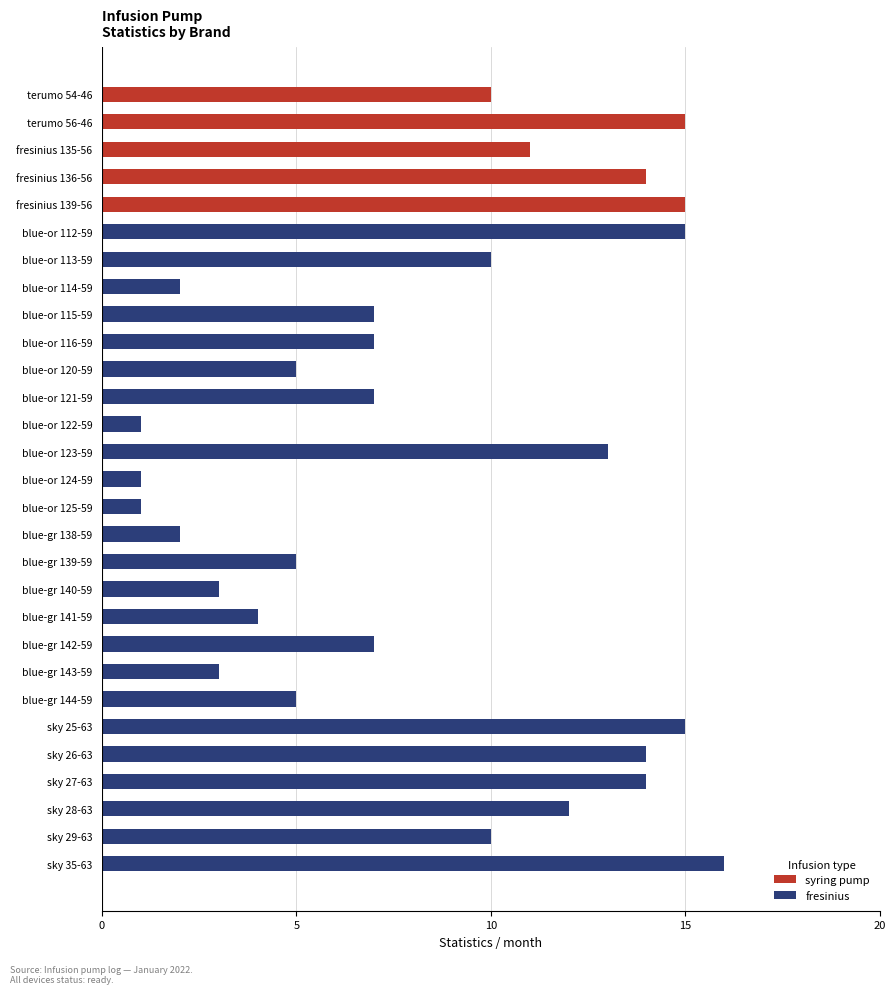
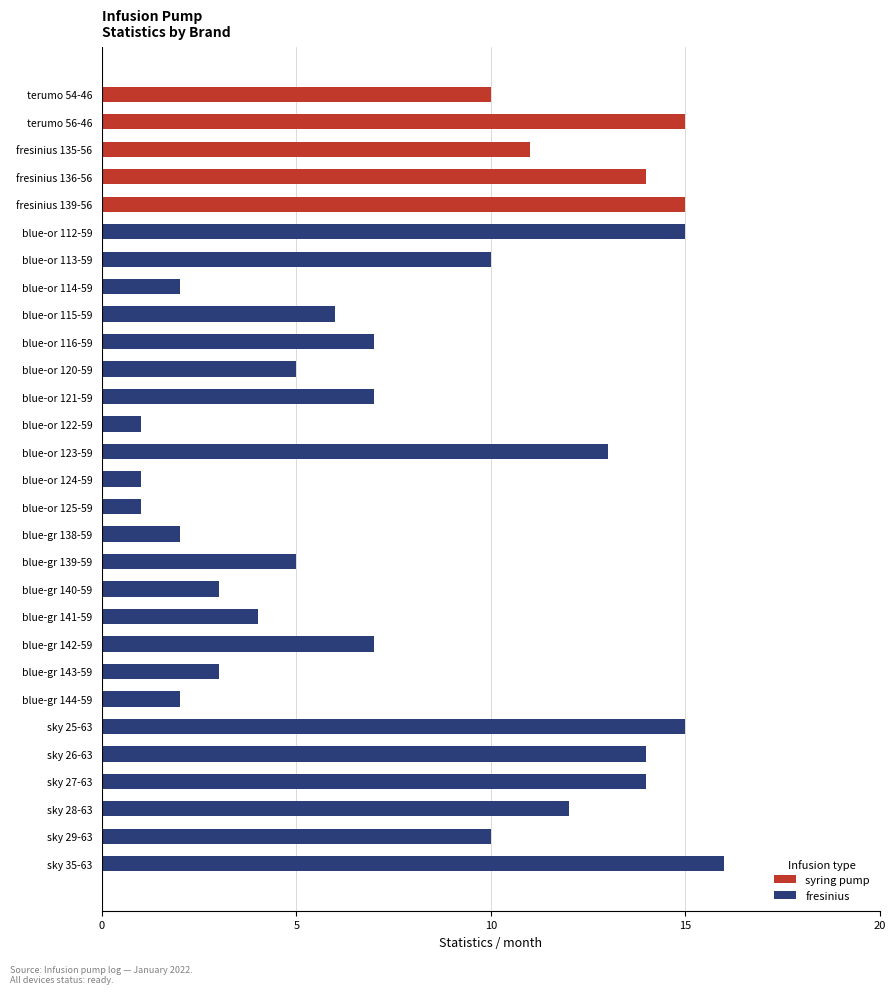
blue-or 115-59: 7 -> 6
blue-gr 144-59: 5 -> 2
